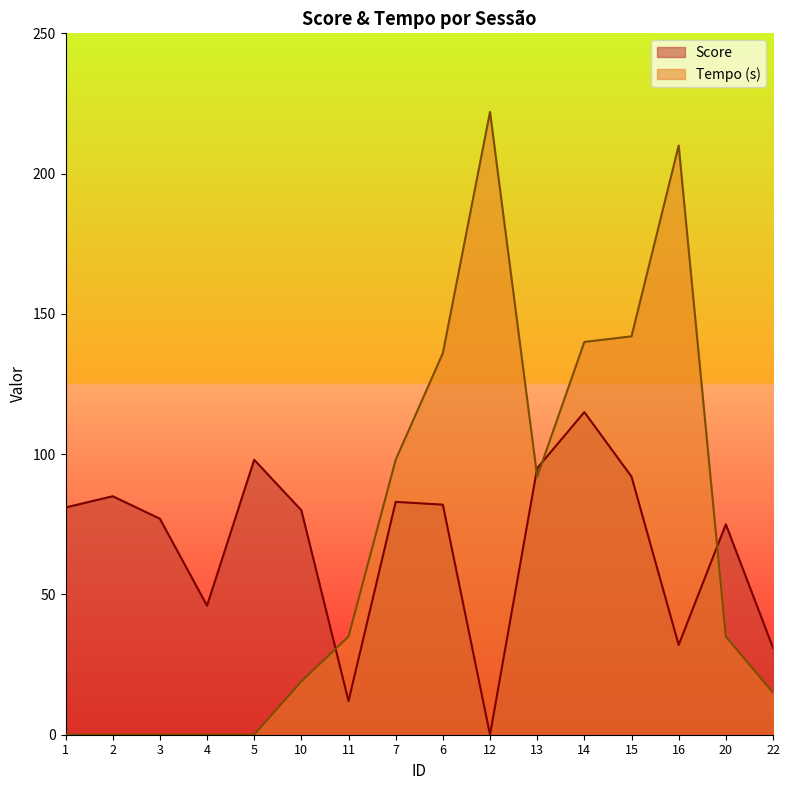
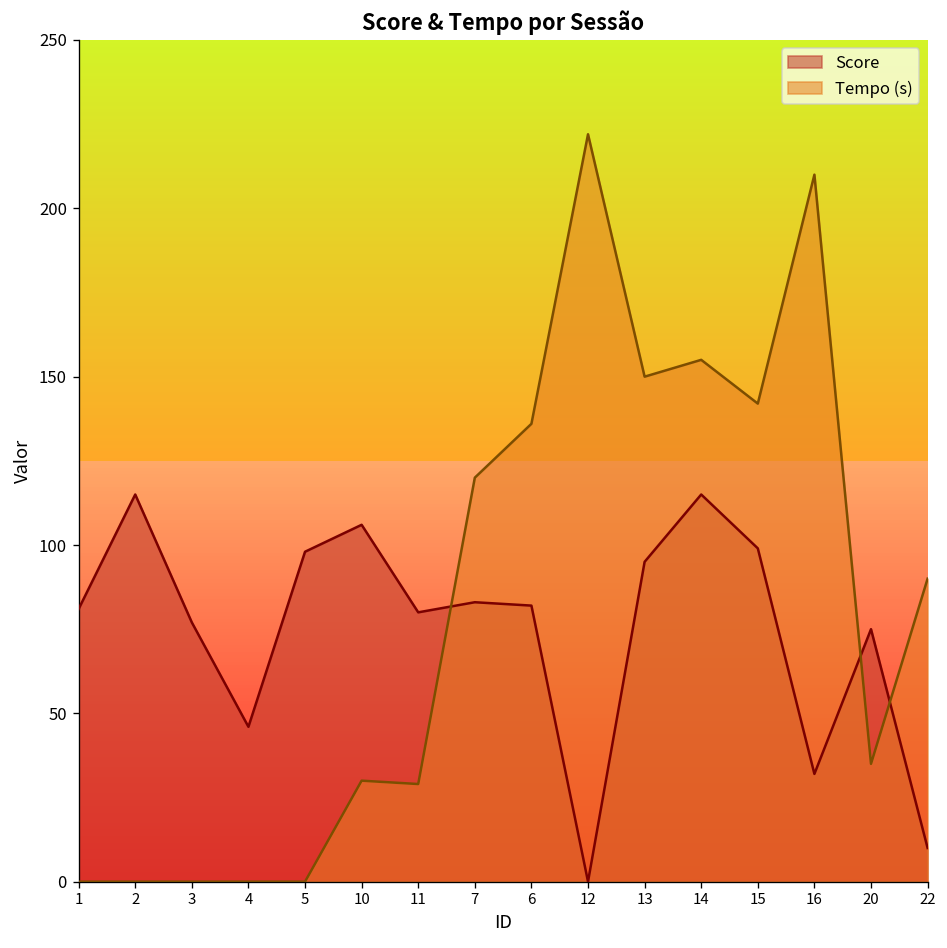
Score, 2: 85 -> 115
Score, 10: 80 -> 106
Tempo (s), 10: 19 -> 30
Score, 11: 12 -> 80
Tempo (s), 11: 35 -> 29
Tempo (s), 7: 98 -> 120
Tempo (s), 13: 92 -> 150
Tempo (s), 14: 140 -> 155
Score, 15: 92 -> 99
Score, 22: 31 -> 10
Tempo (s), 22: 15 -> 90
